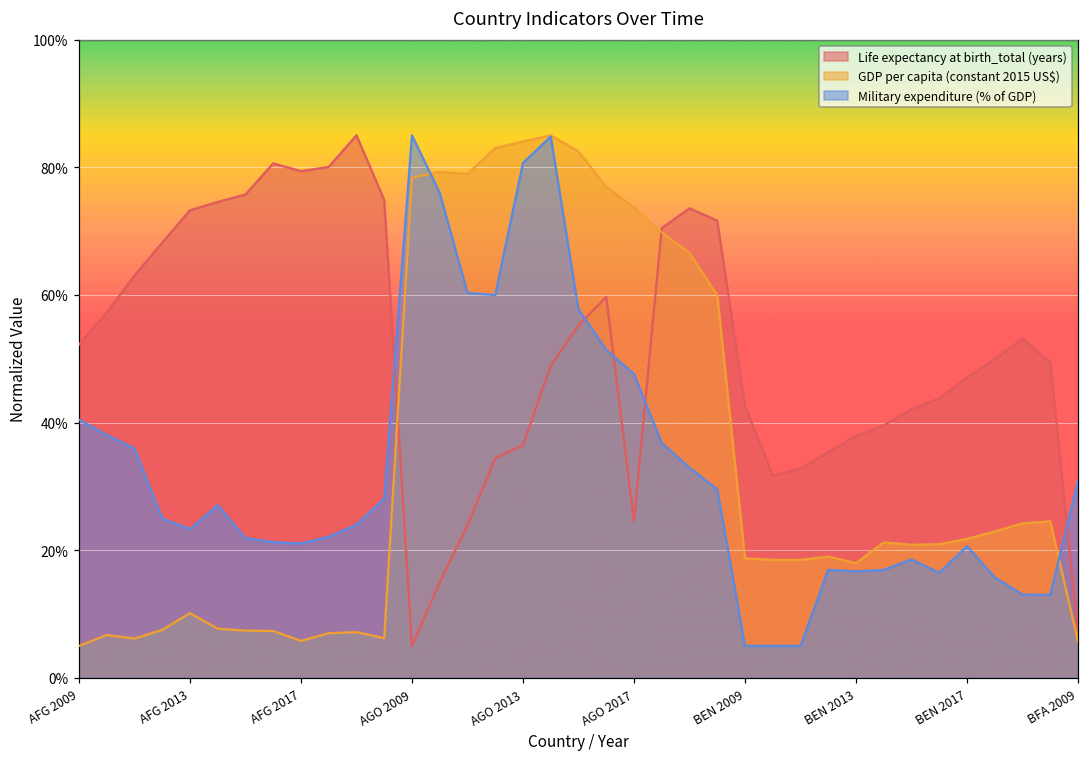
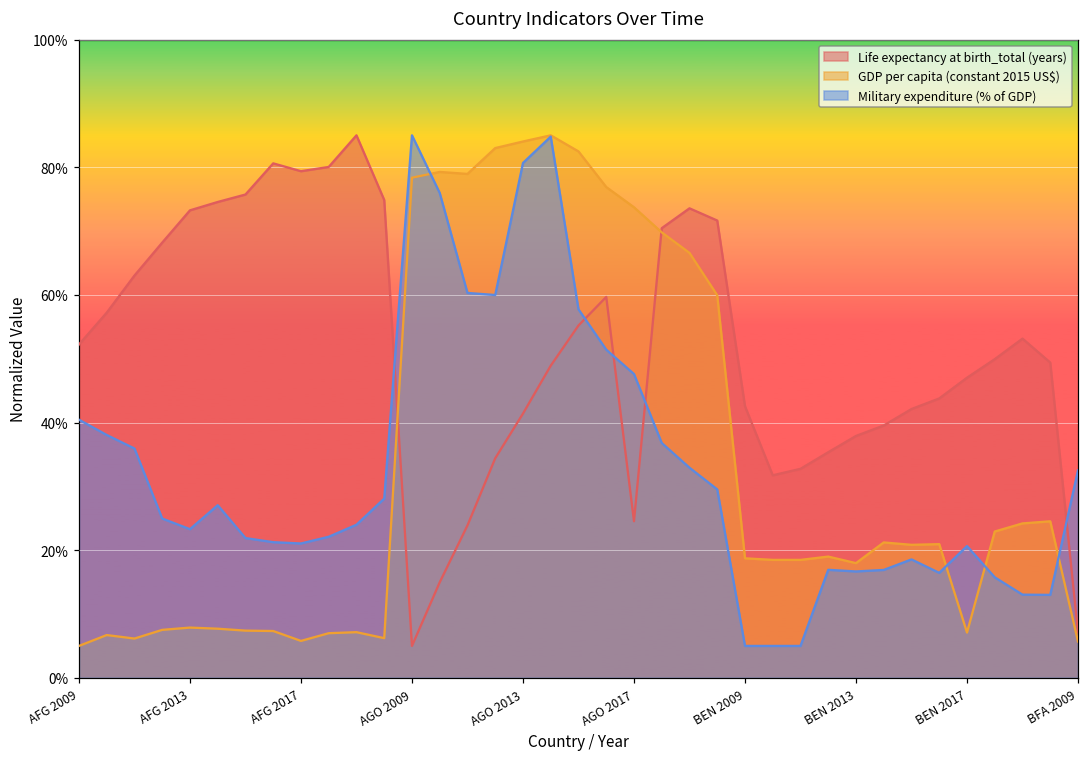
GDP per capita (constant 2015 US$), AFG 2013: 10% -> 8%
Life expectancy at birth_total (years), AGO 2013: 36% -> 41%
GDP per capita (constant 2015 US$), BEN 2017: 22% -> 7%
Military expenditure (% of GDP), BFA 2009: 31% -> 33%
